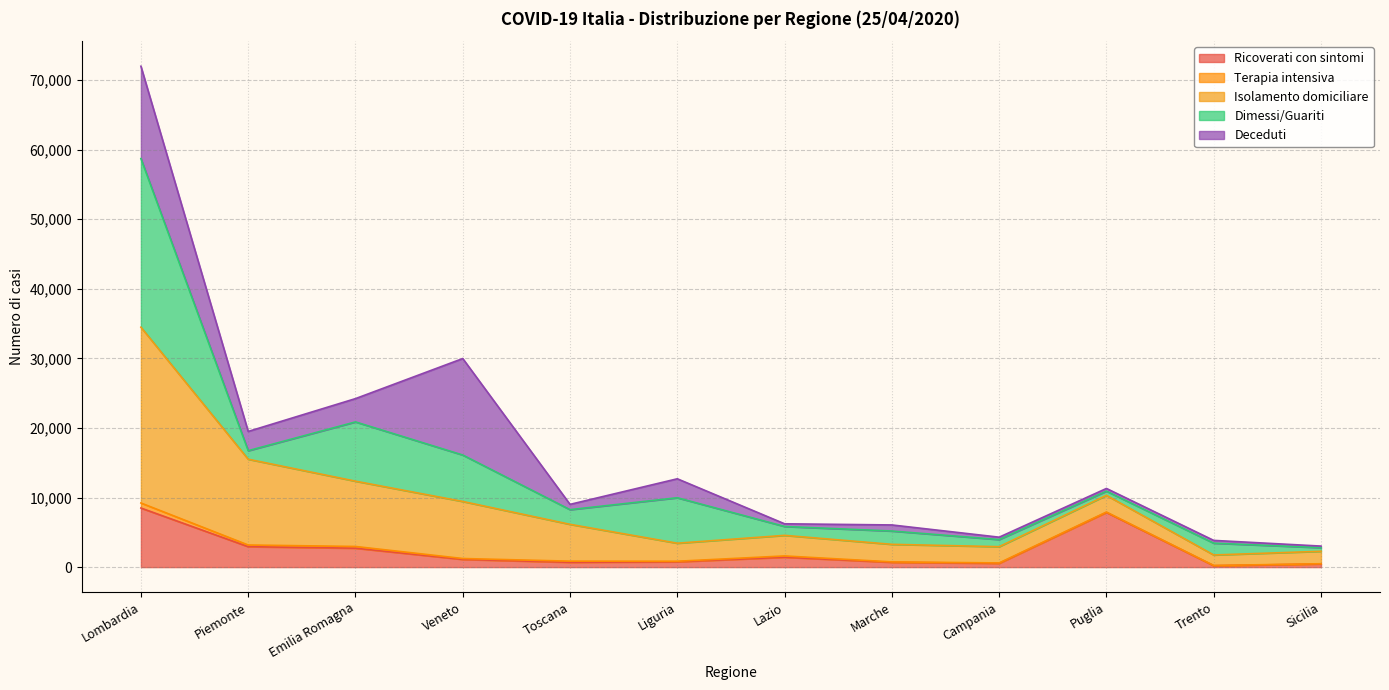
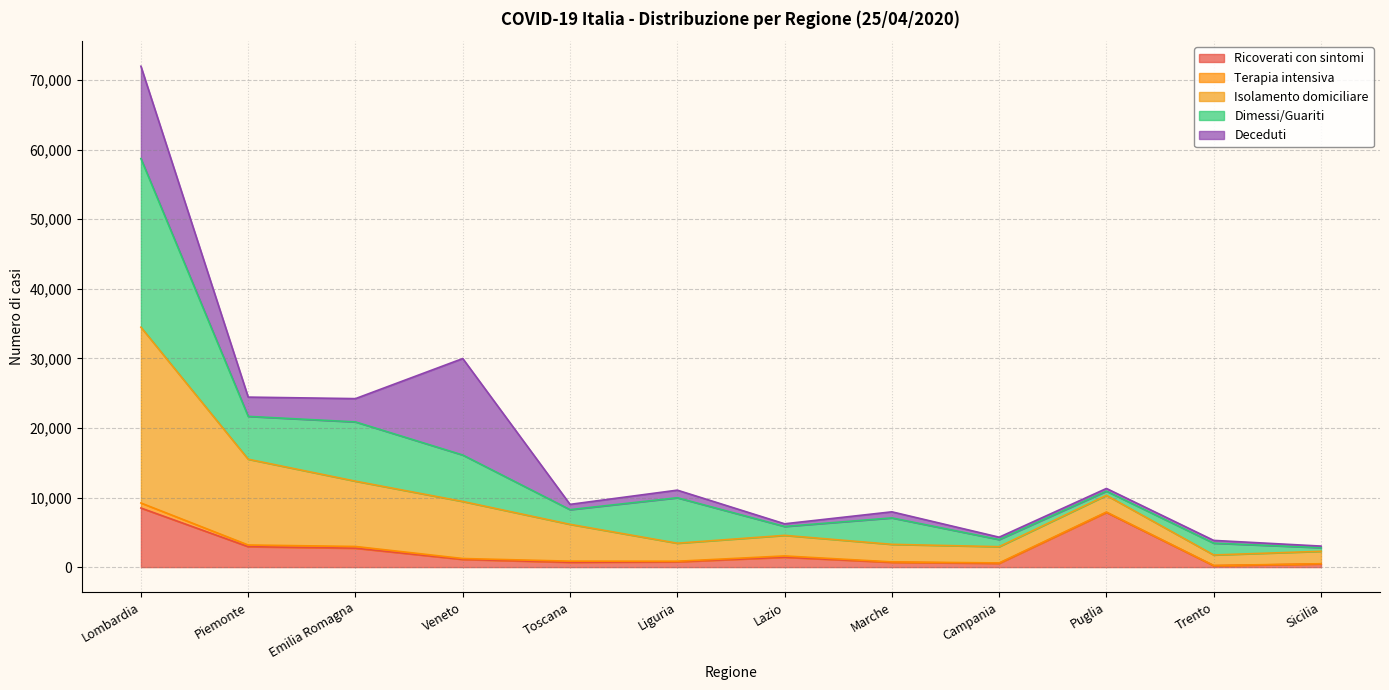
Dimessi/Guariti, Piemonte: 1,000 -> 6,000
Deceduti, Liguria: 3,000 -> 1,000
Dimessi/Guariti, Marche: 2,000 -> 4,000
